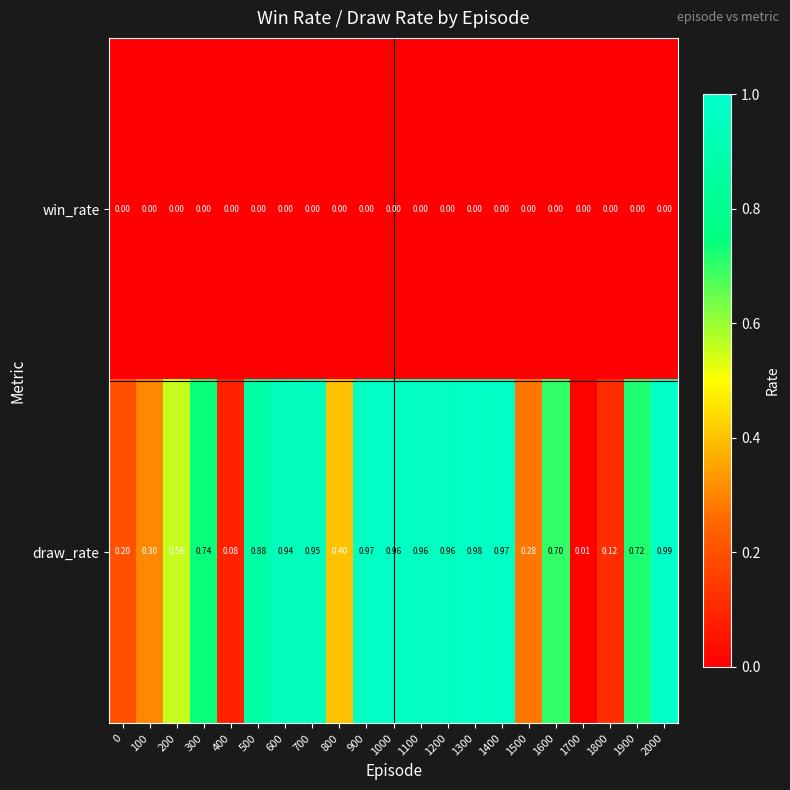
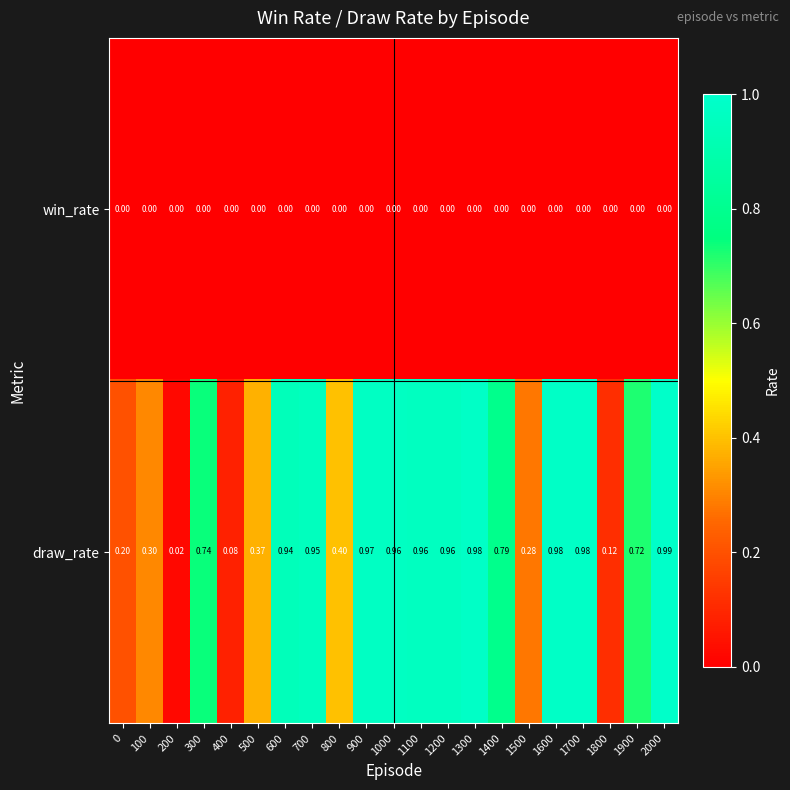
draw_rate, 200: 0.56 -> 0.02
draw_rate, 500: 0.88 -> 0.37
draw_rate, 1400: 0.97 -> 0.79
draw_rate, 1600: 0.70 -> 0.98
draw_rate, 1700: 0.01 -> 0.98
